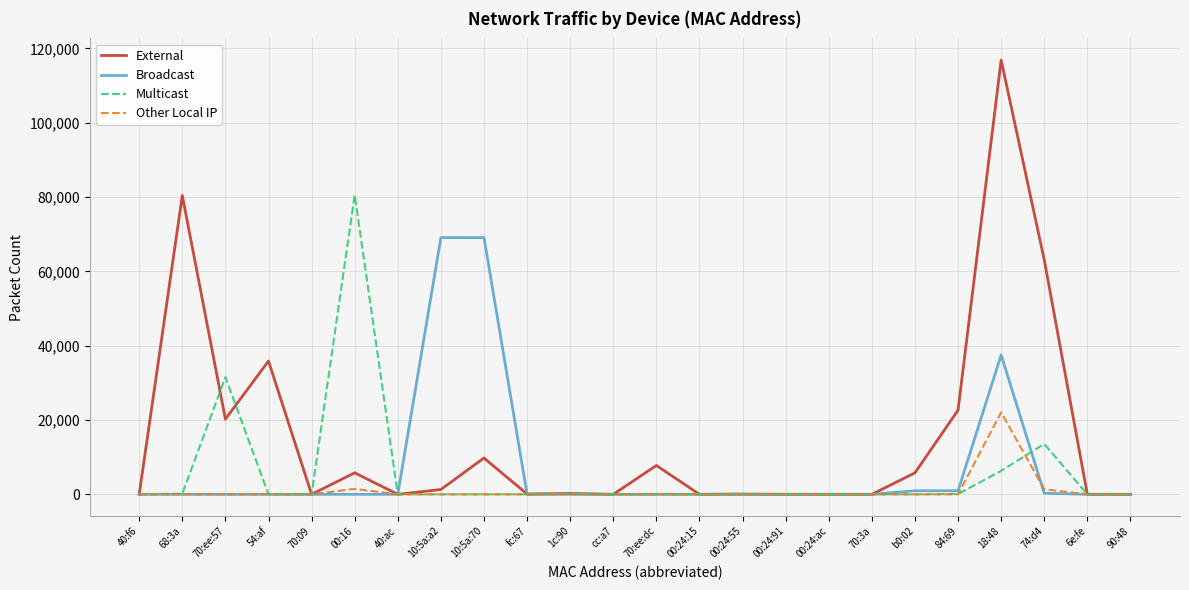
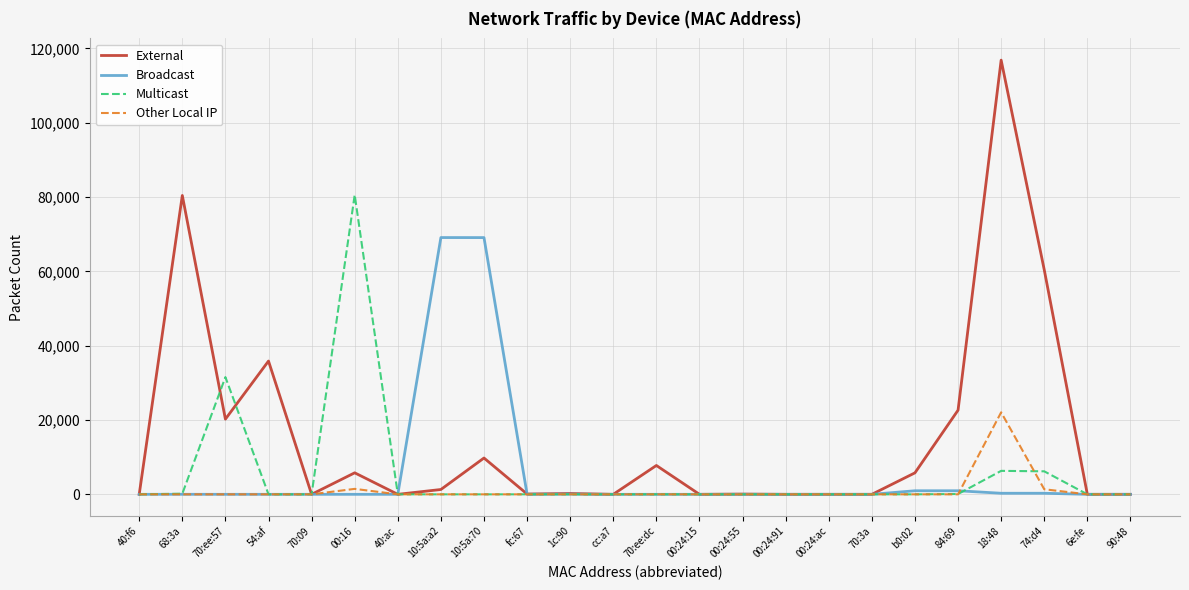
Broadcast, 18:48: 38,000 -> 0
External, 74:d4: 63,000 -> 60,000
Multicast, 74:d4: 14,000 -> 6,000
